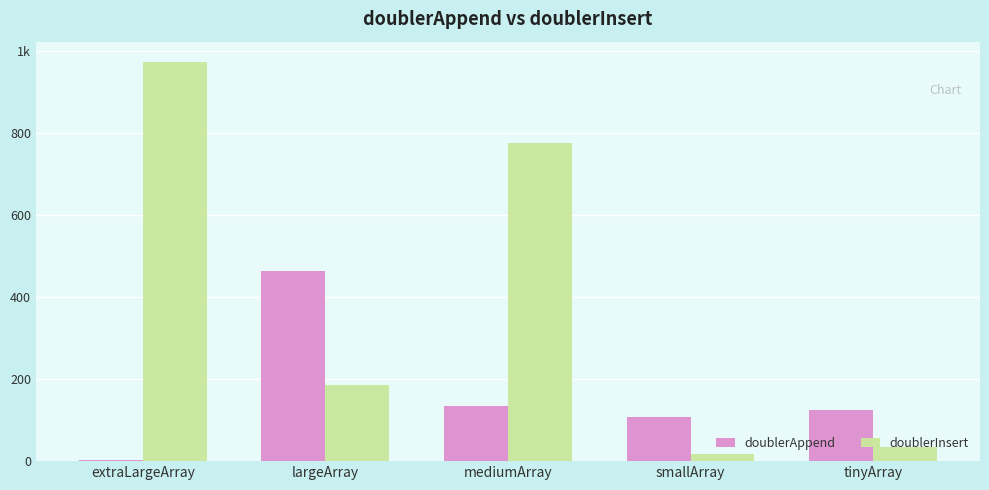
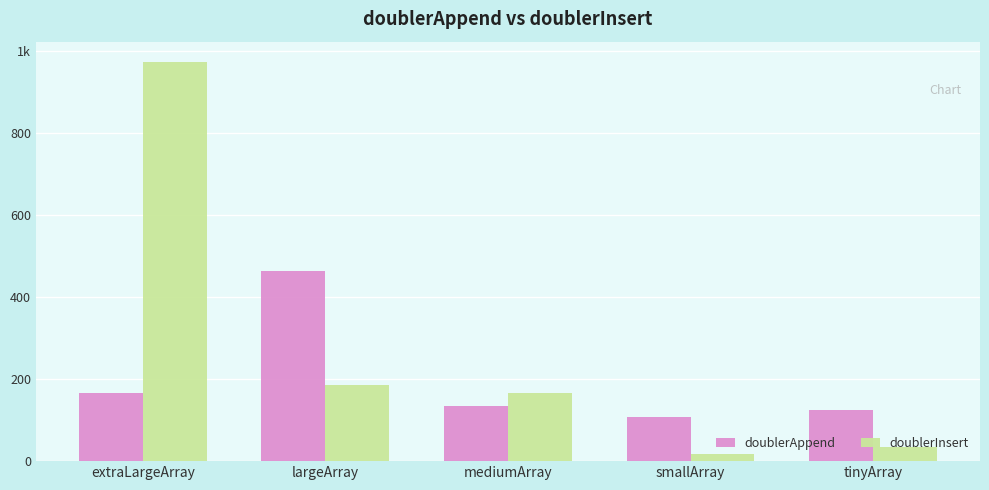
doublerAppend, extraLargeArray: 0 -> 160
doublerInsert, mediumArray: 780 -> 170
